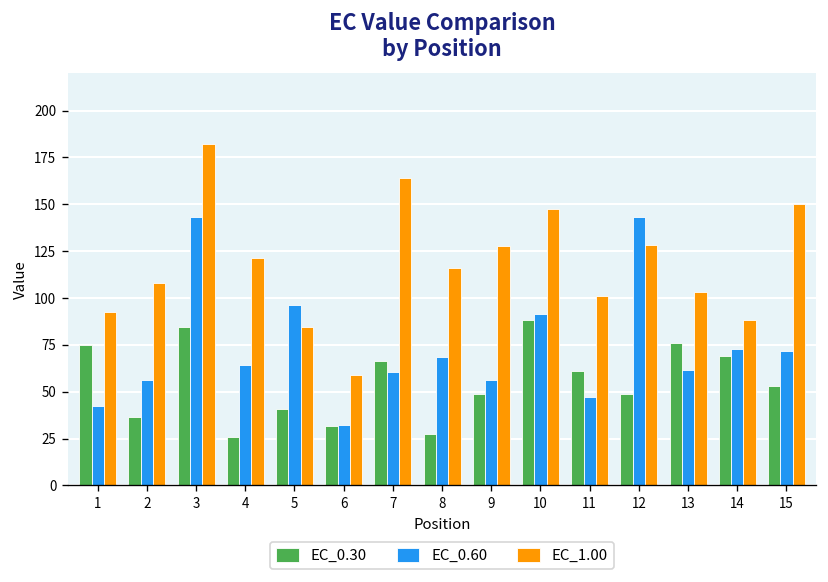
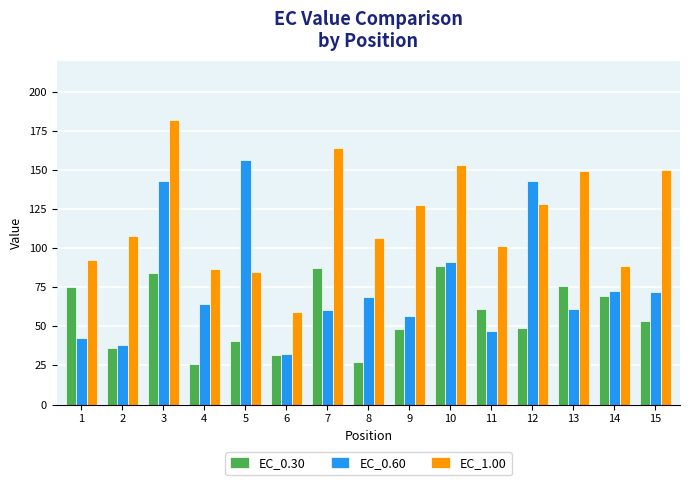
EC_0.60, 2: 56 -> 38
EC_1.00, 4: 121 -> 87
EC_0.60, 5: 96 -> 157
EC_0.30, 7: 67 -> 87
EC_1.00, 8: 116 -> 107
EC_1.00, 10: 147 -> 153
EC_1.00, 13: 103 -> 149
